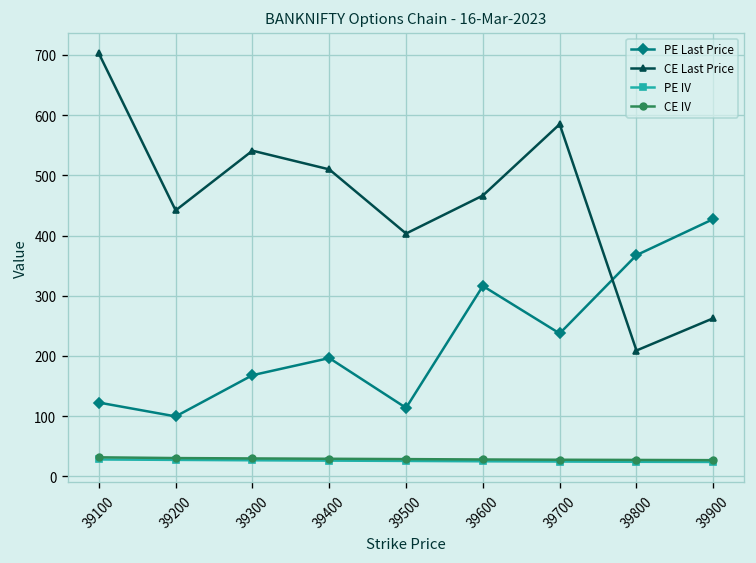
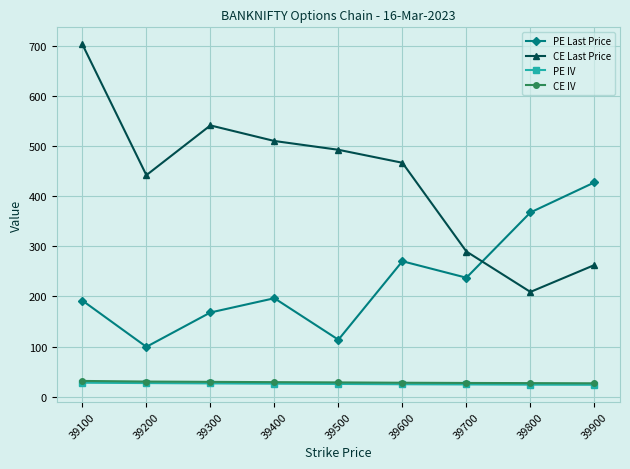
PE Last Price, 39100: 120 -> 190
CE Last Price, 39500: 400 -> 490
PE Last Price, 39600: 320 -> 270
CE Last Price, 39700: 590 -> 290
